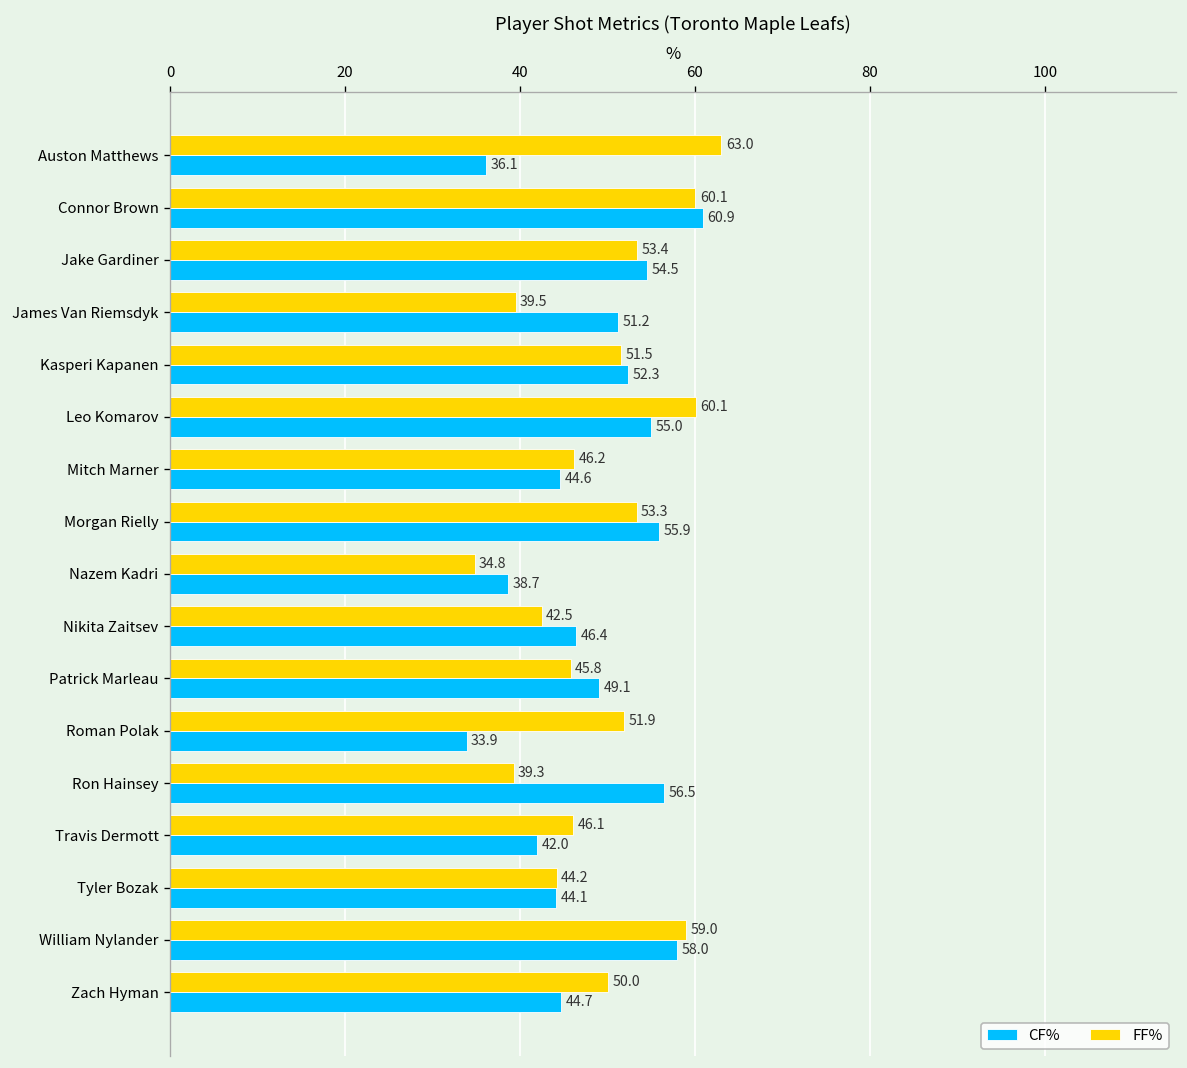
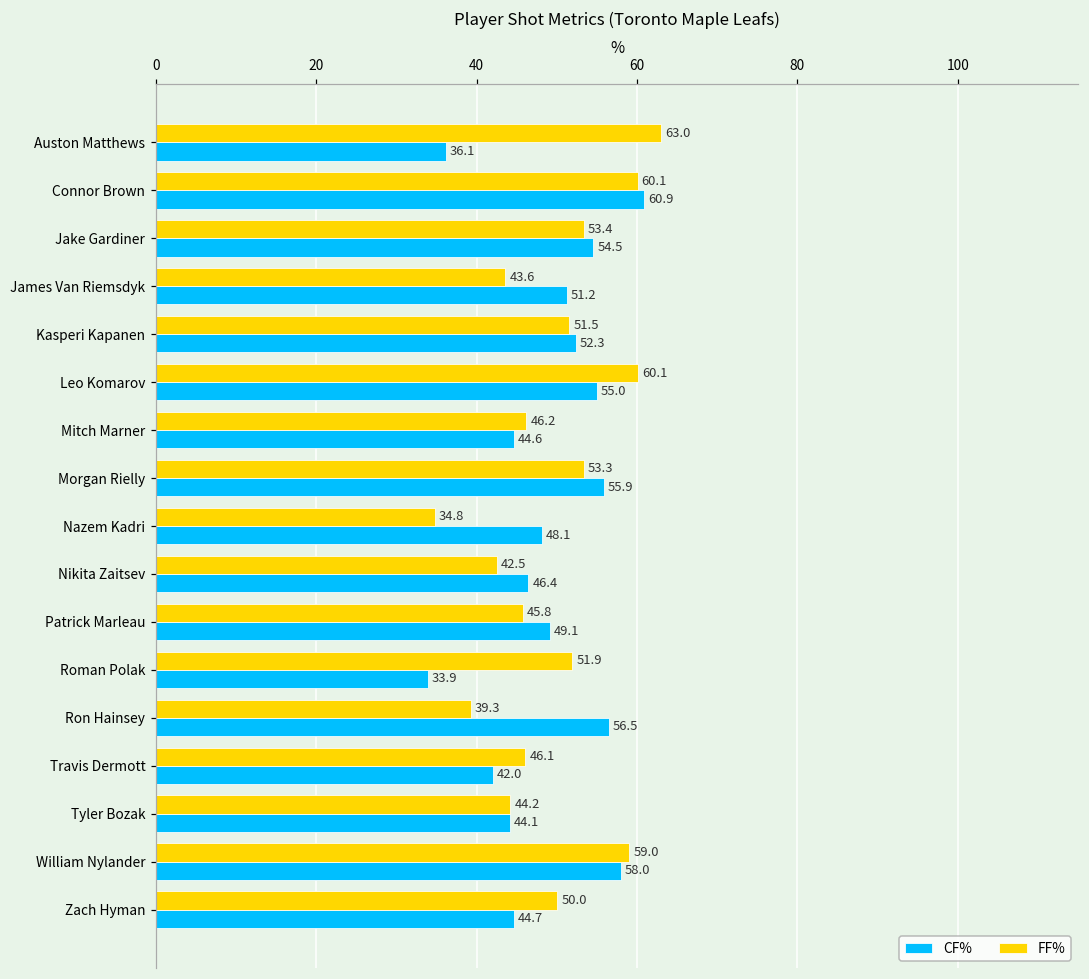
FF%, James Van Riemsdyk: 39.5 -> 43.6
CF%, Nazem Kadri: 38.7 -> 48.1
